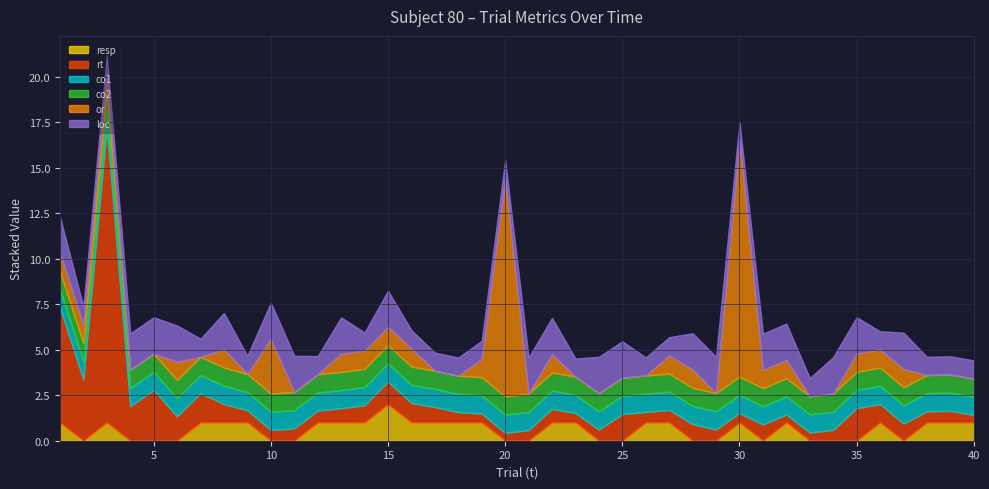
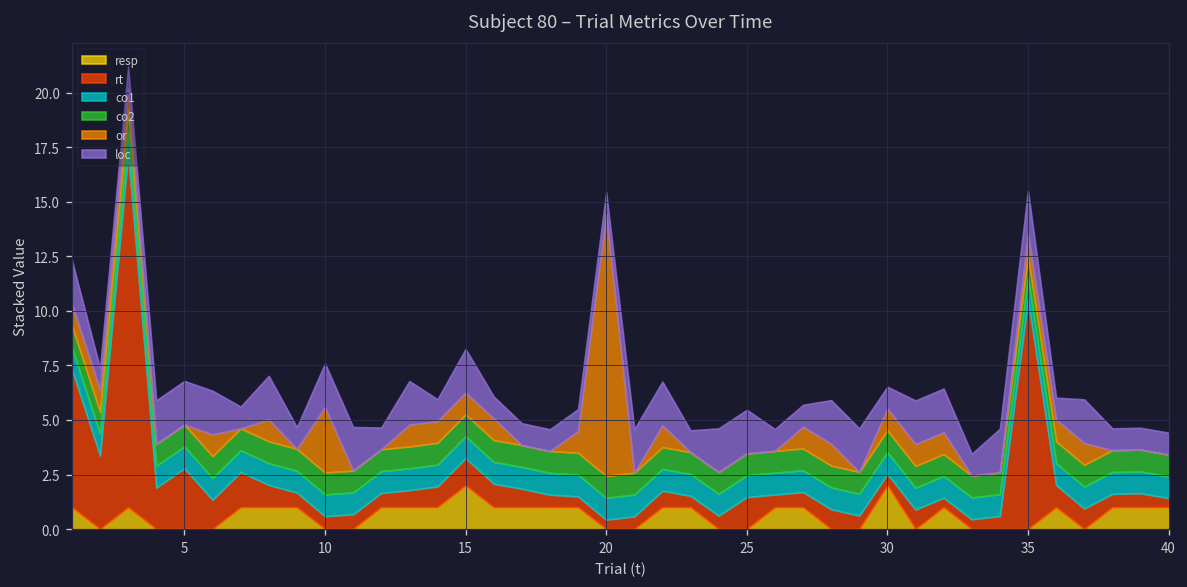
resp, 30: 1 -> 2
or, 30: 13 -> 1
rt, 35: 1.8 -> 10.5
